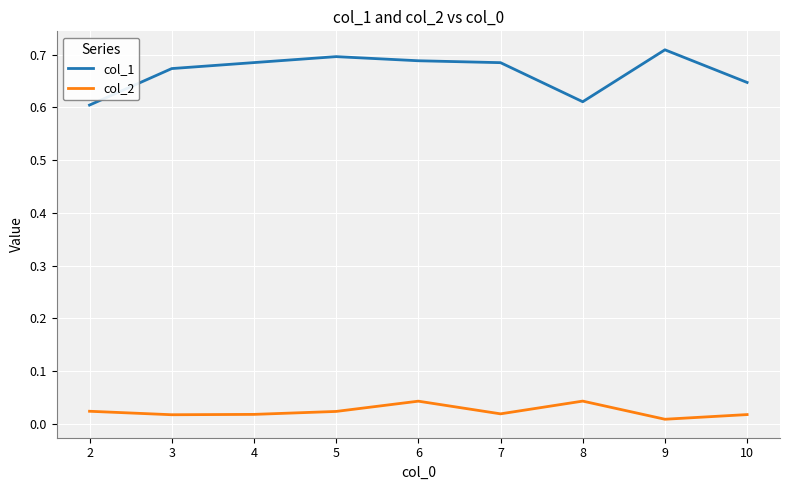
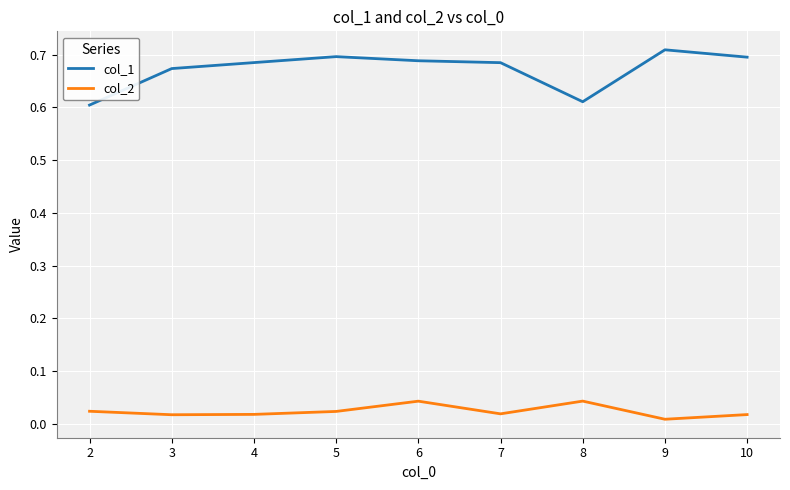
col_1, 10: 0.65 -> 0.70
